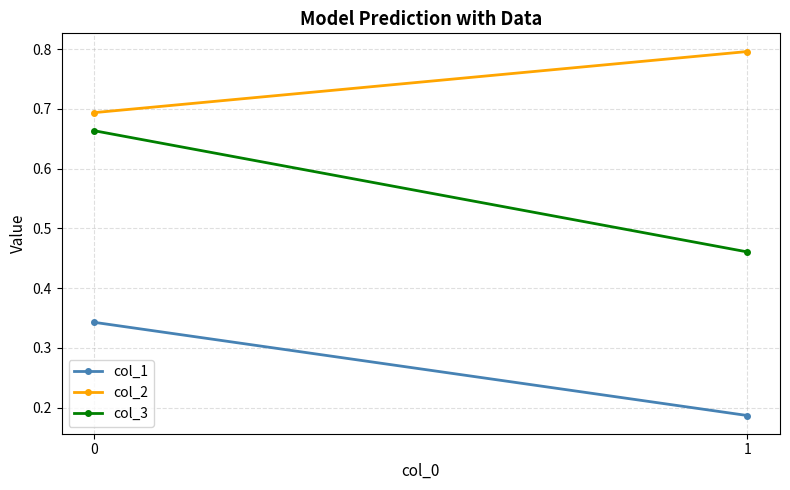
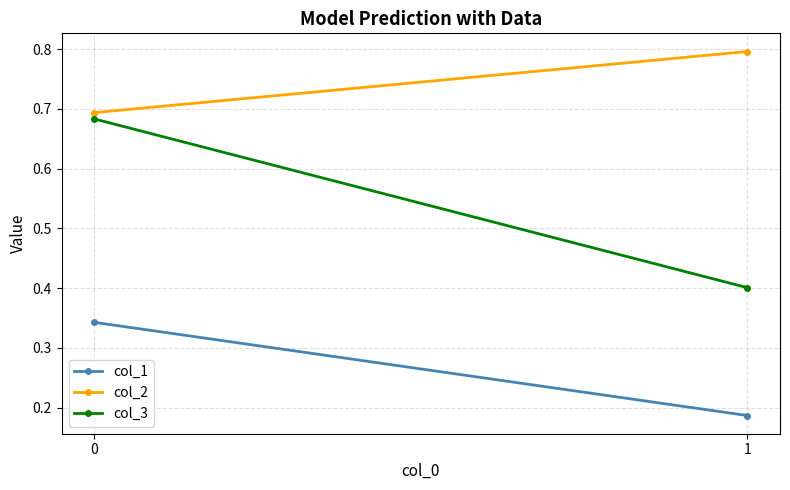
col_3, 0: 0.66 -> 0.68
col_3, 1: 0.46 -> 0.40
